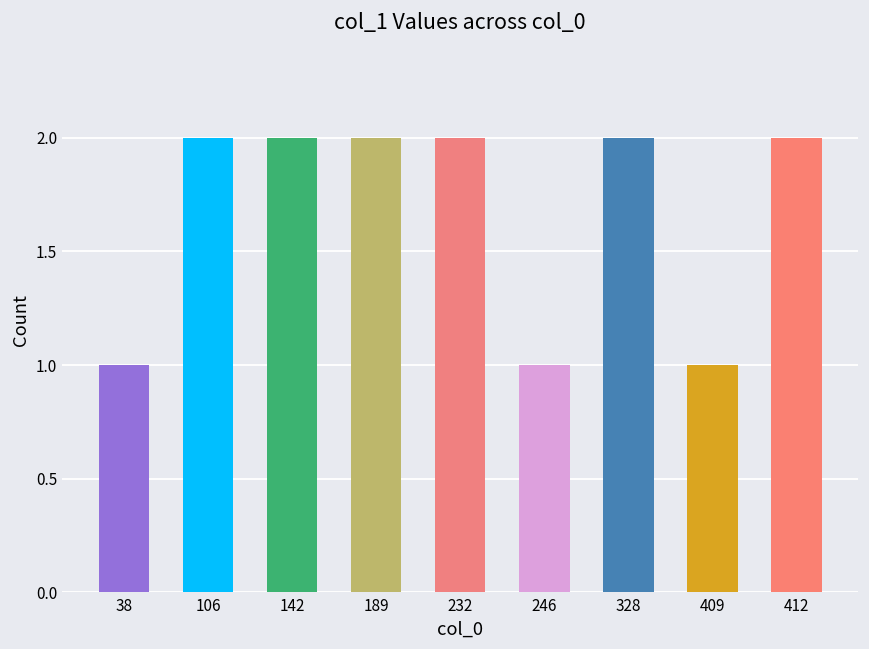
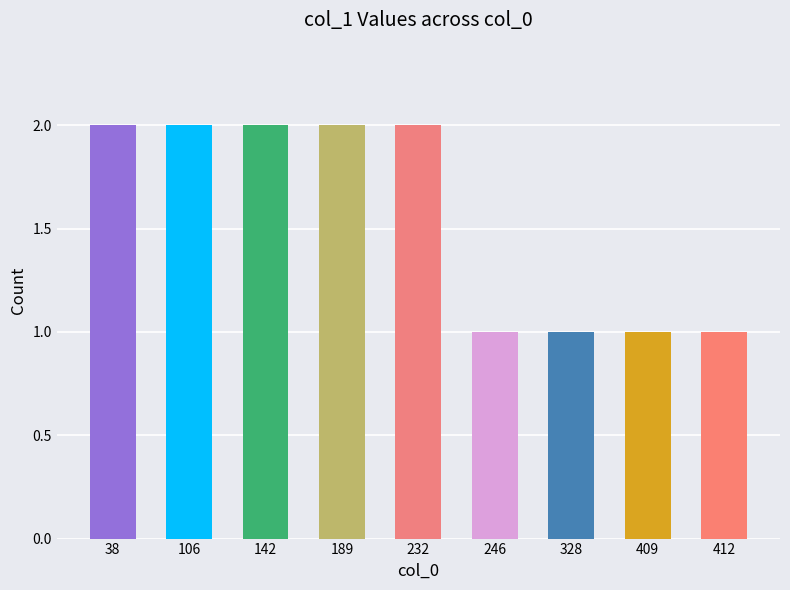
38: 1 -> 2
328: 2 -> 1
412: 2 -> 1
